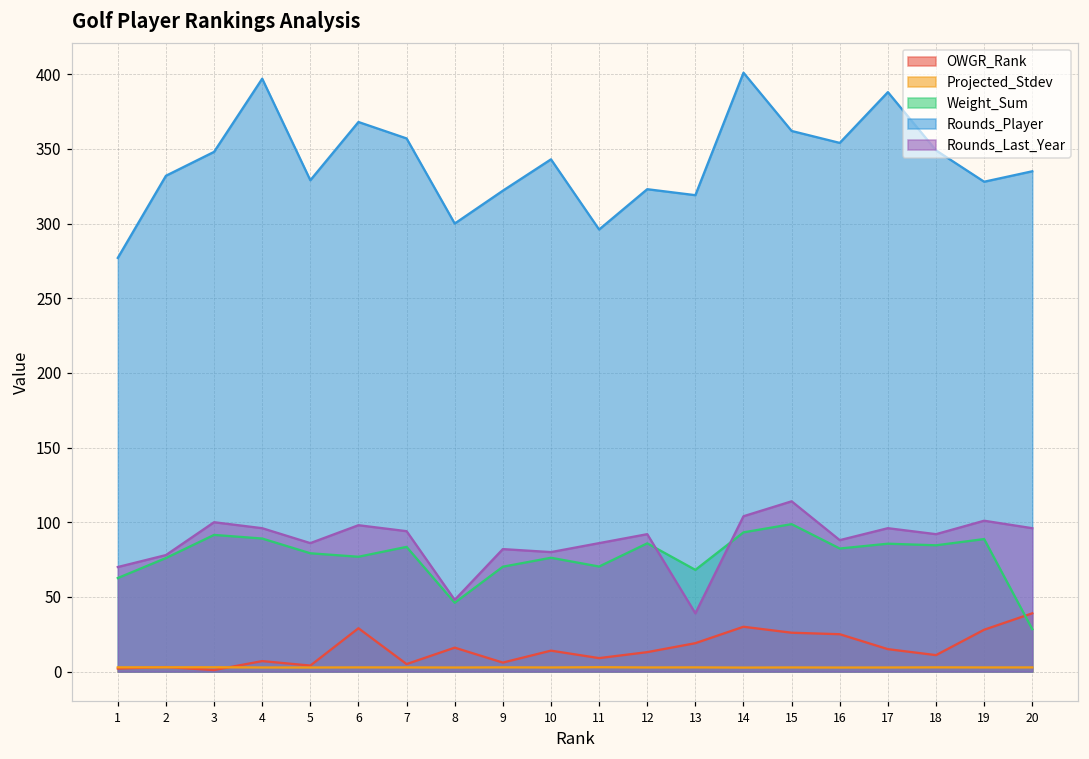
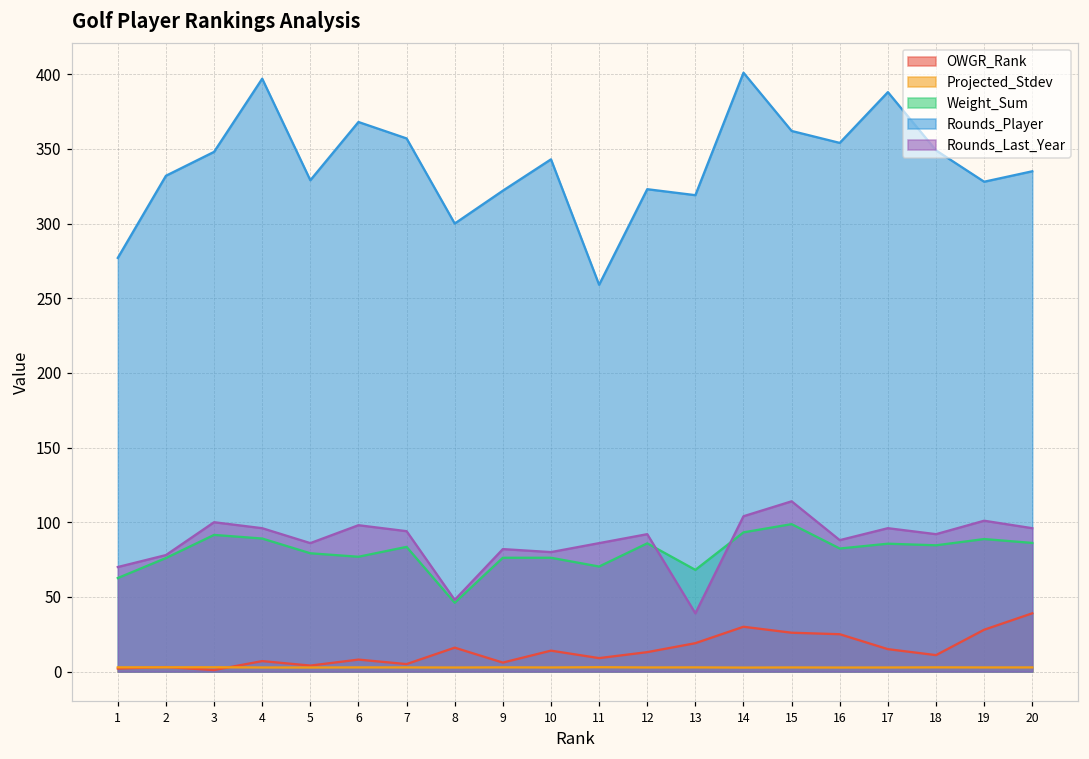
OWGR_Rank, 6: 29 -> 8
Weight_Sum, 9: 70 -> 76
Rounds_Player, 11: 296 -> 259
Weight_Sum, 20: 28 -> 86
